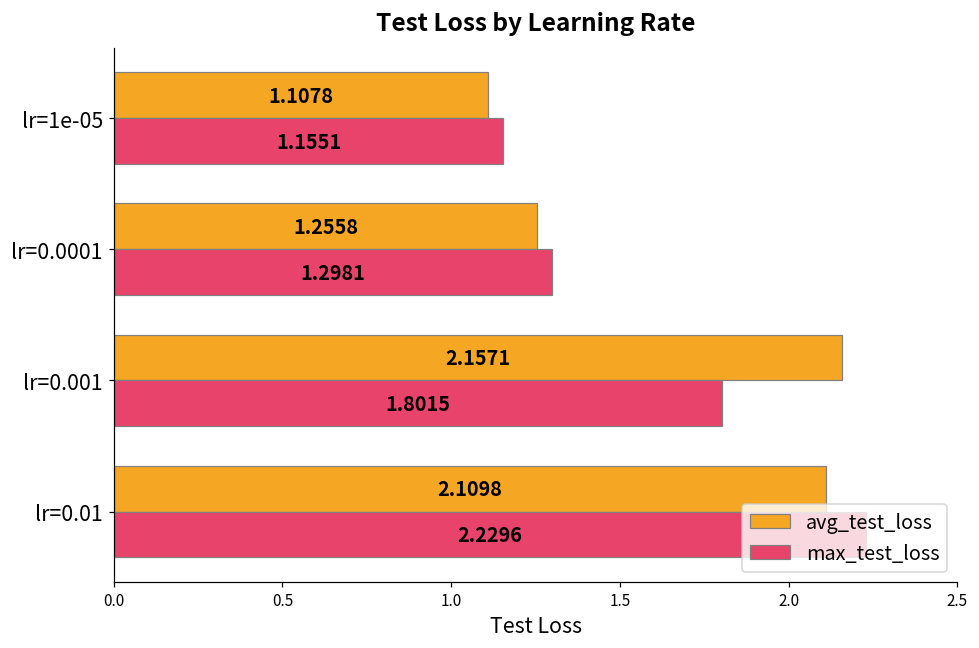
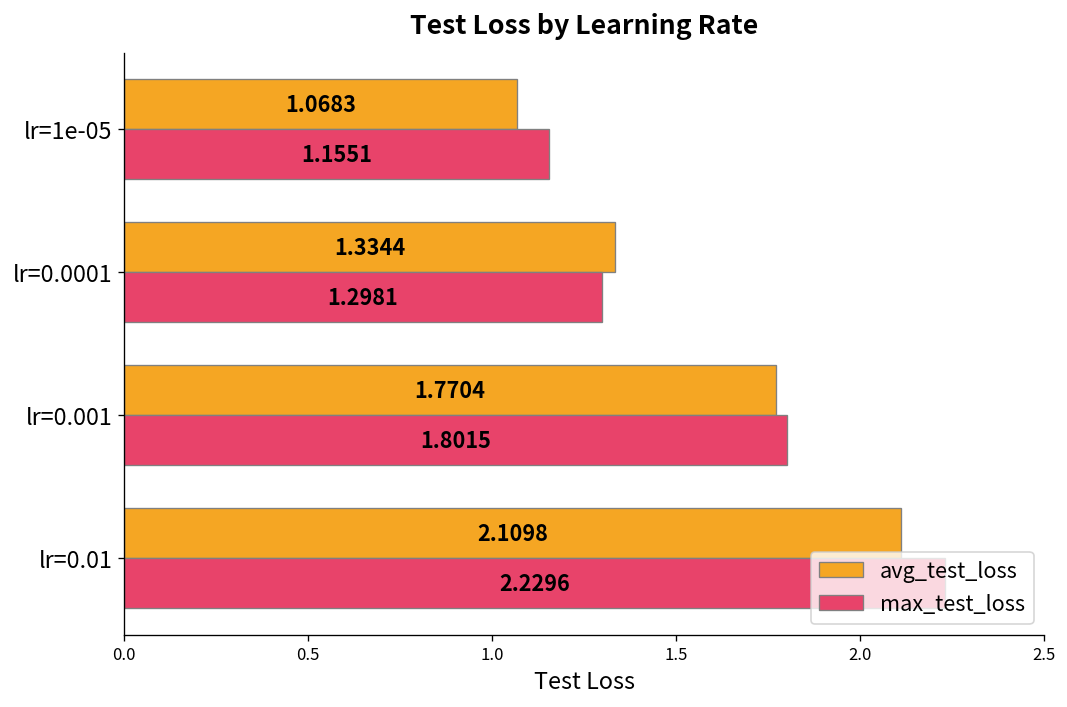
avg_test_loss, lr=1e-05: 1.1078 -> 1.0683
avg_test_loss, lr=0.0001: 1.2558 -> 1.3344
avg_test_loss, lr=0.001: 2.1571 -> 1.7704
